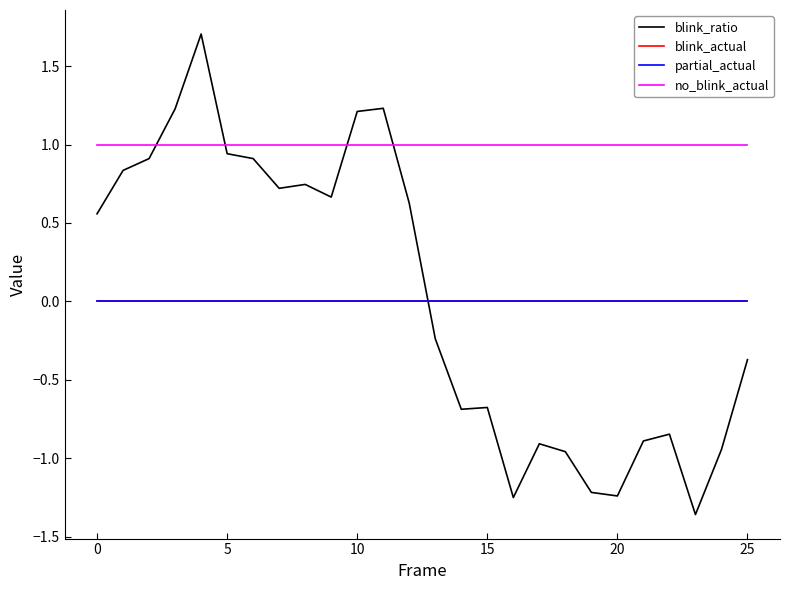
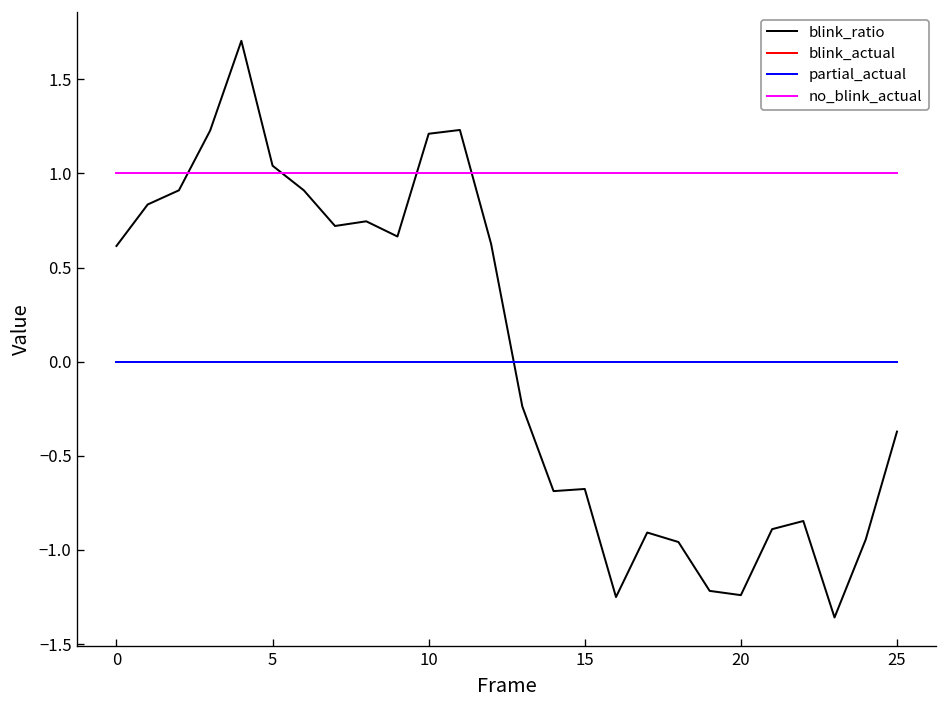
blink_ratio, 0: 0.56 -> 0.61
blink_ratio, 5: 0.94 -> 1.04
